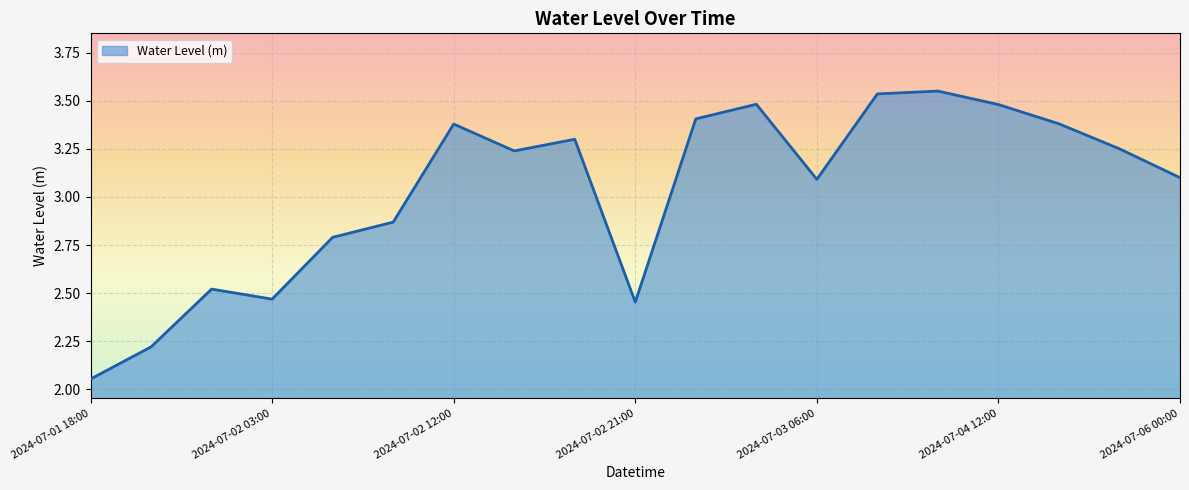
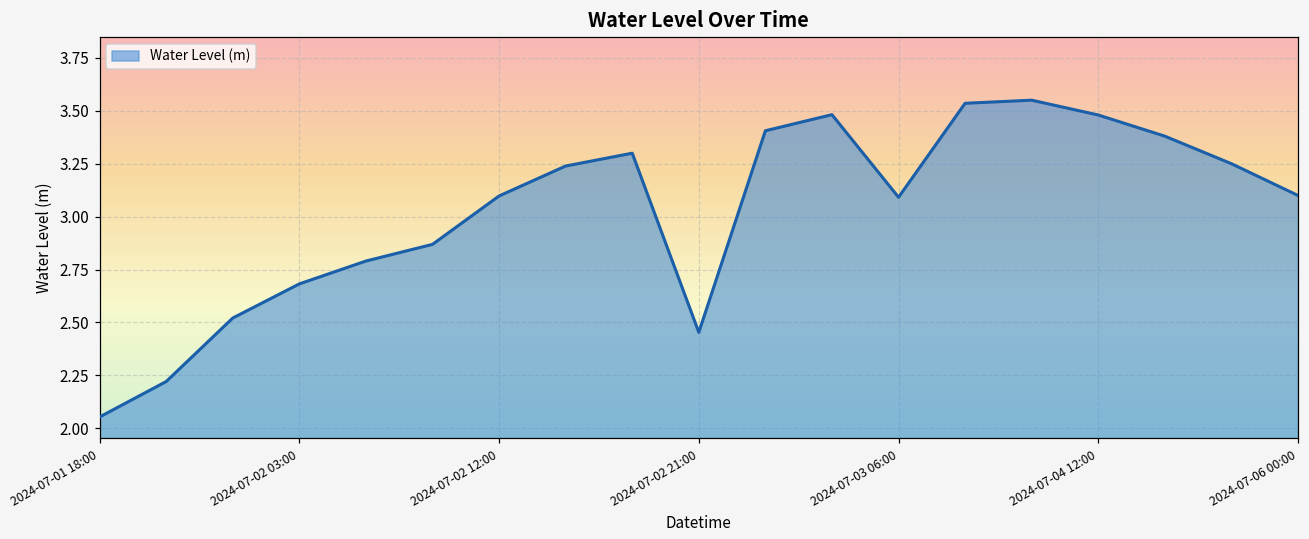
2024-07-02 03:00: 2.47 -> 2.68
2024-07-02 12:00: 3.38 -> 3.10
